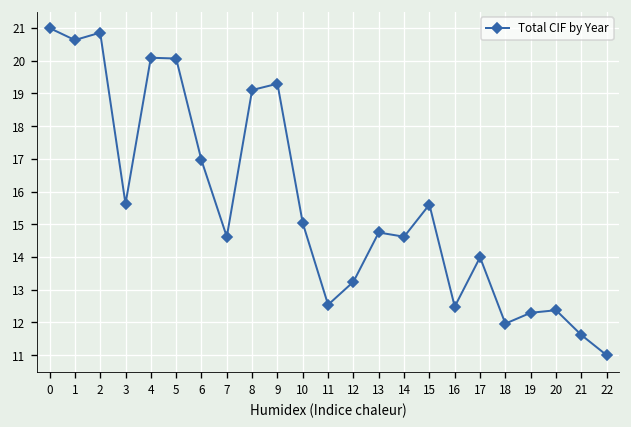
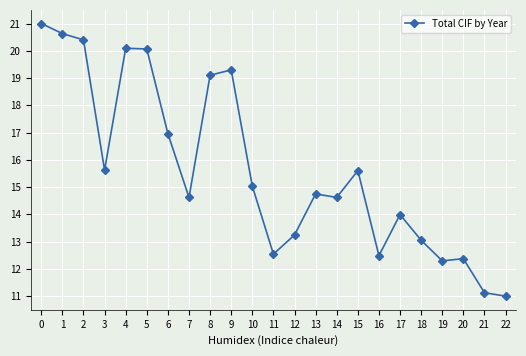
2: 20.9 -> 20.4
18: 12.0 -> 13.1
21: 11.6 -> 11.1
